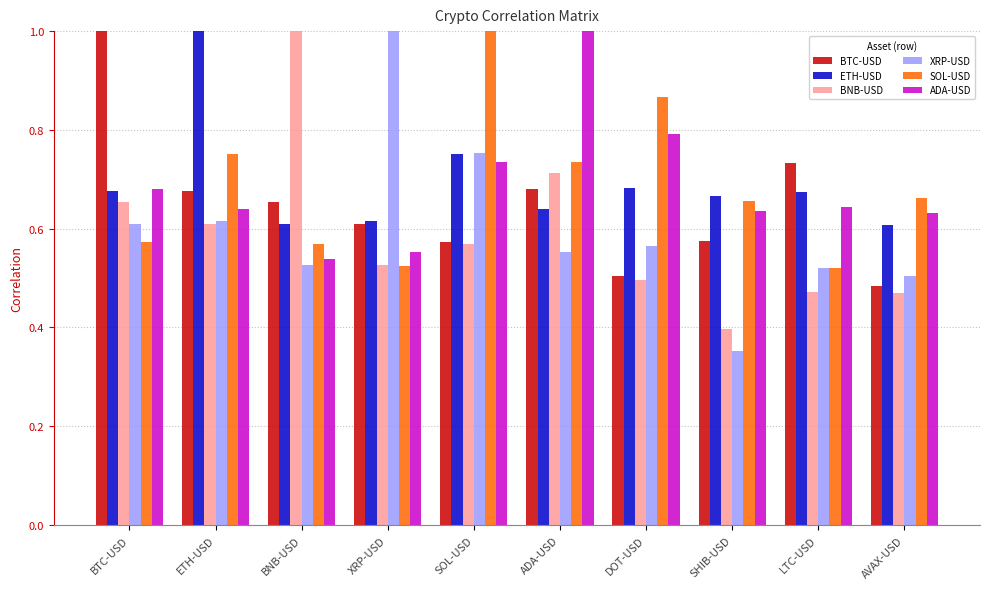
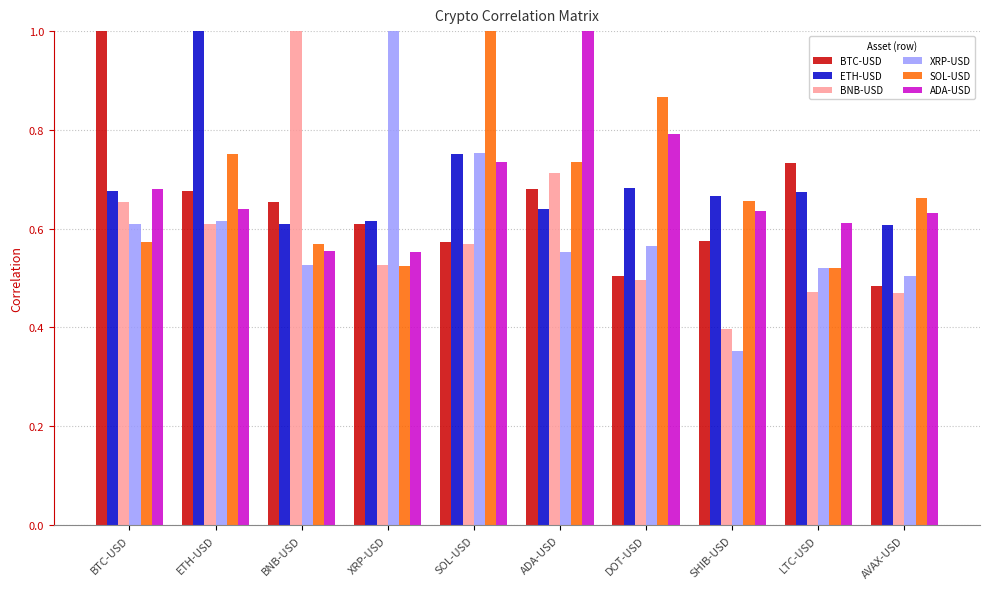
ADA-USD, BNB-USD: 0.54 -> 0.55
ADA-USD, LTC-USD: 0.64 -> 0.61
